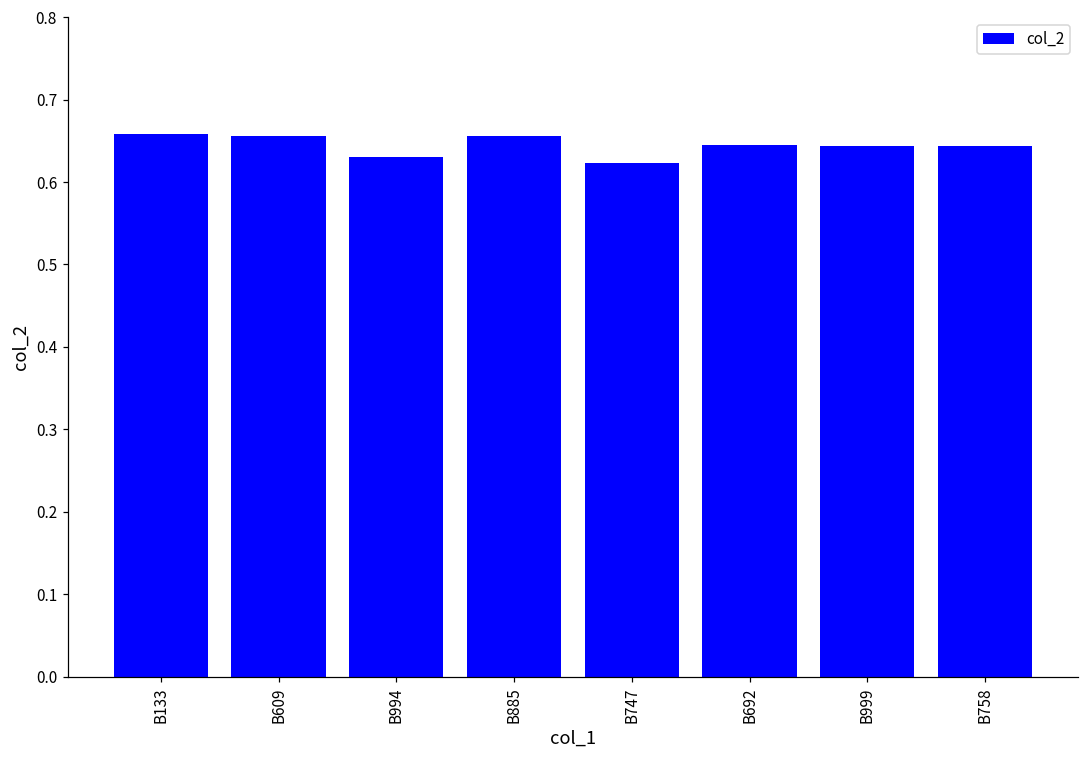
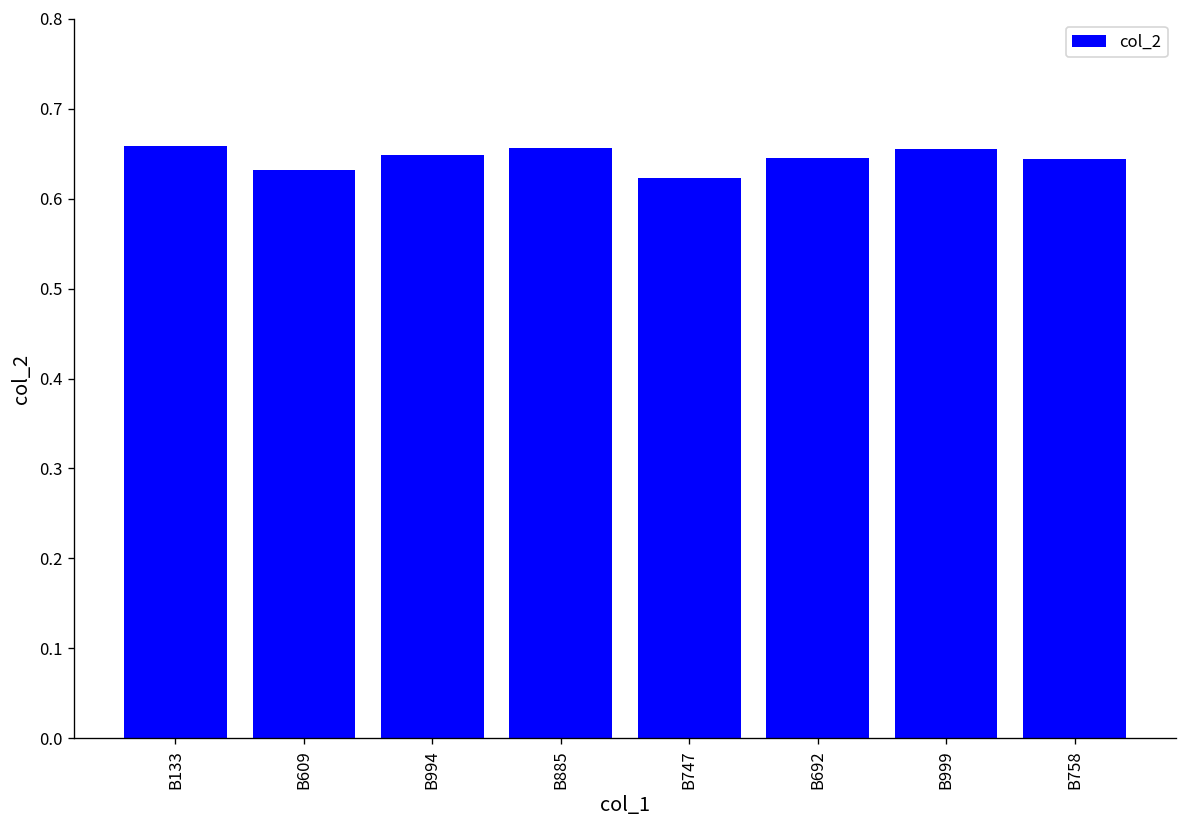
B609: 0.66 -> 0.63
B994: 0.63 -> 0.65
B999: 0.64 -> 0.66
